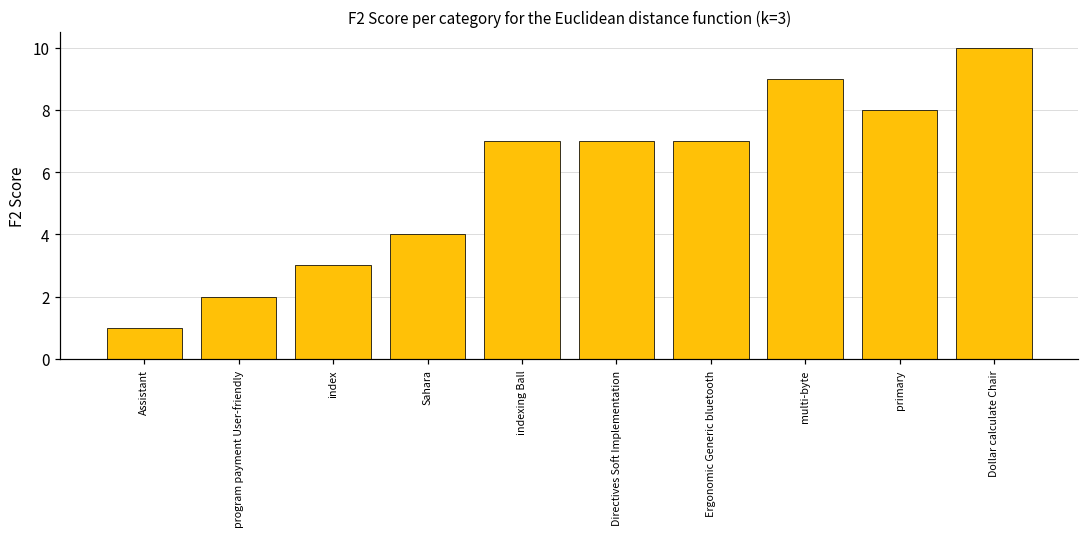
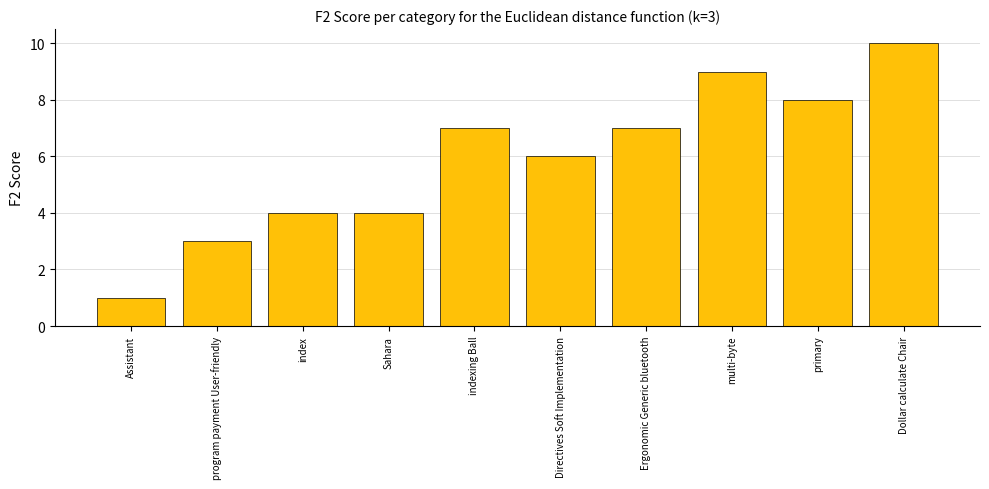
program payment User-friendly: 2 -> 3
index: 3 -> 4
Directives Soft Implementation: 7 -> 6
